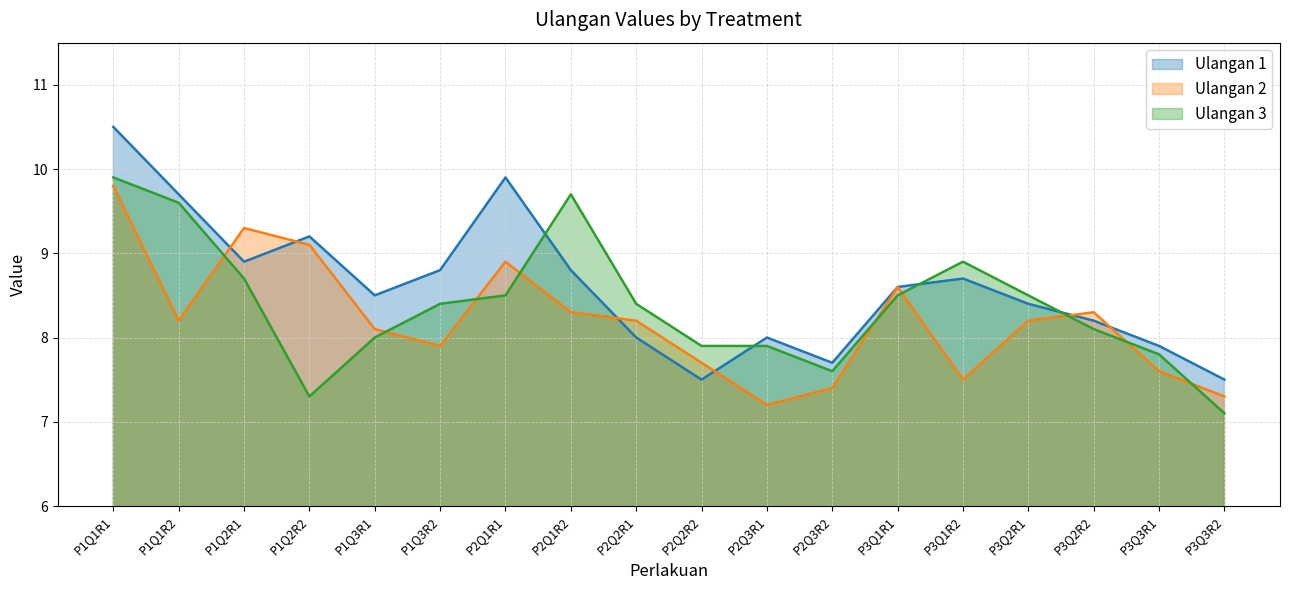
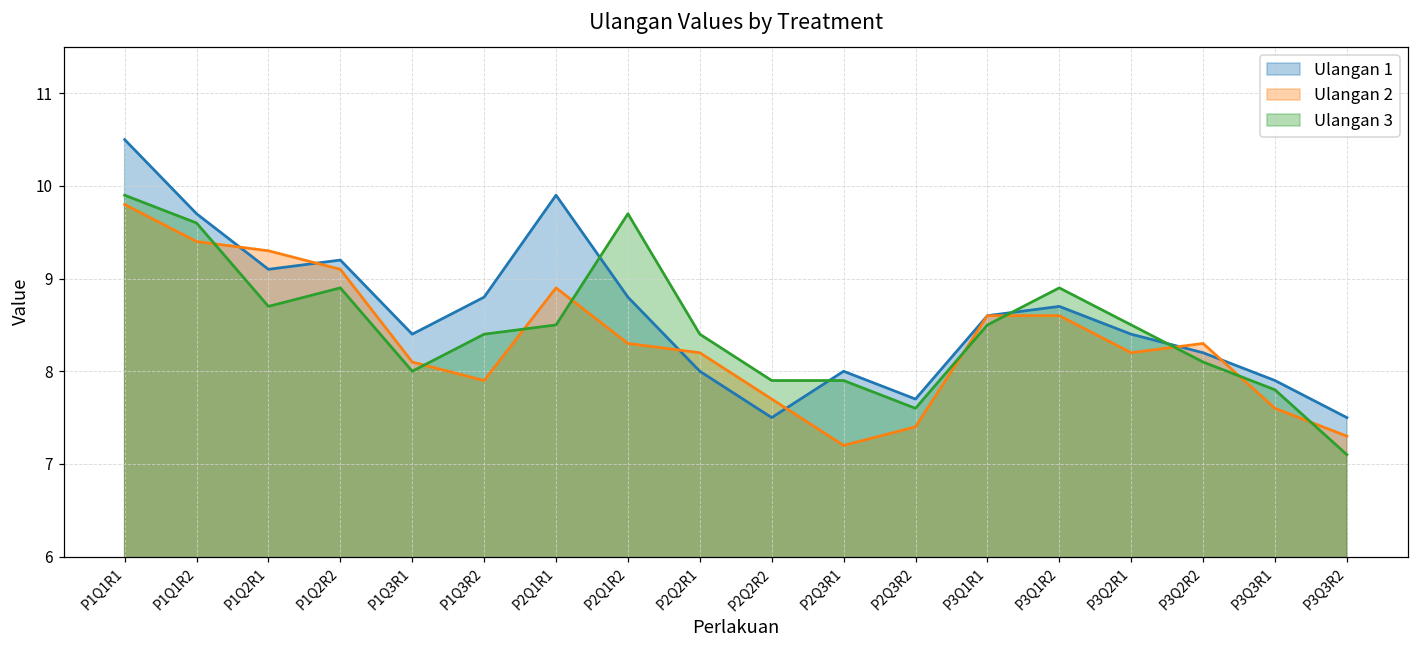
Ulangan 2, P1Q1R2: 8.2 -> 9.4
Ulangan 1, P1Q2R1: 8.9 -> 9.1
Ulangan 3, P1Q2R2: 7.3 -> 8.9
Ulangan 1, P1Q3R1: 8.5 -> 8.4
Ulangan 2, P3Q1R2: 7.5 -> 8.6
